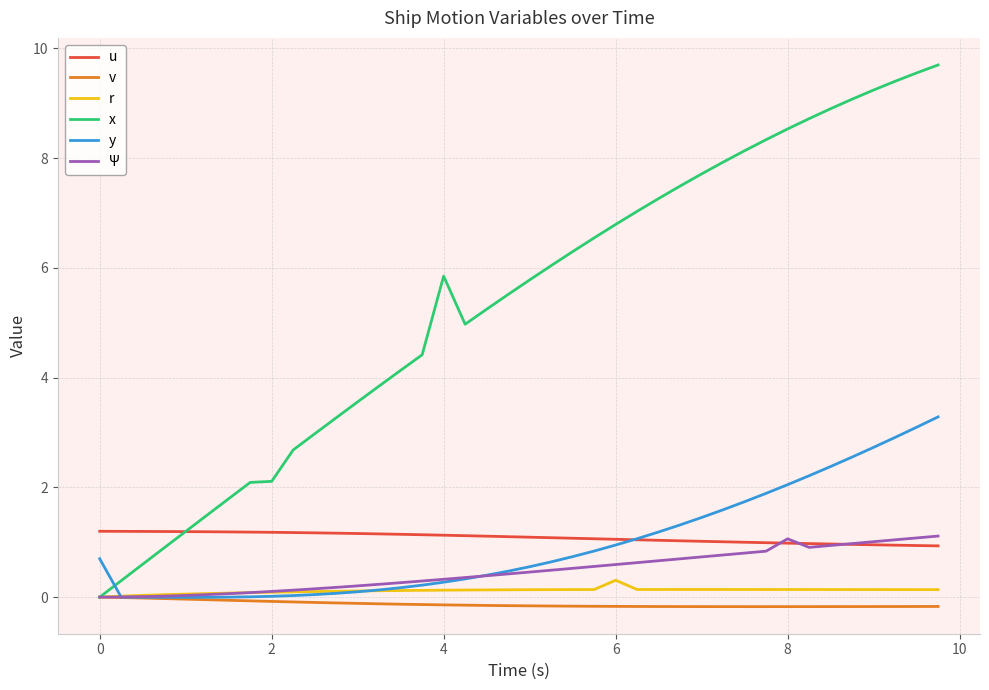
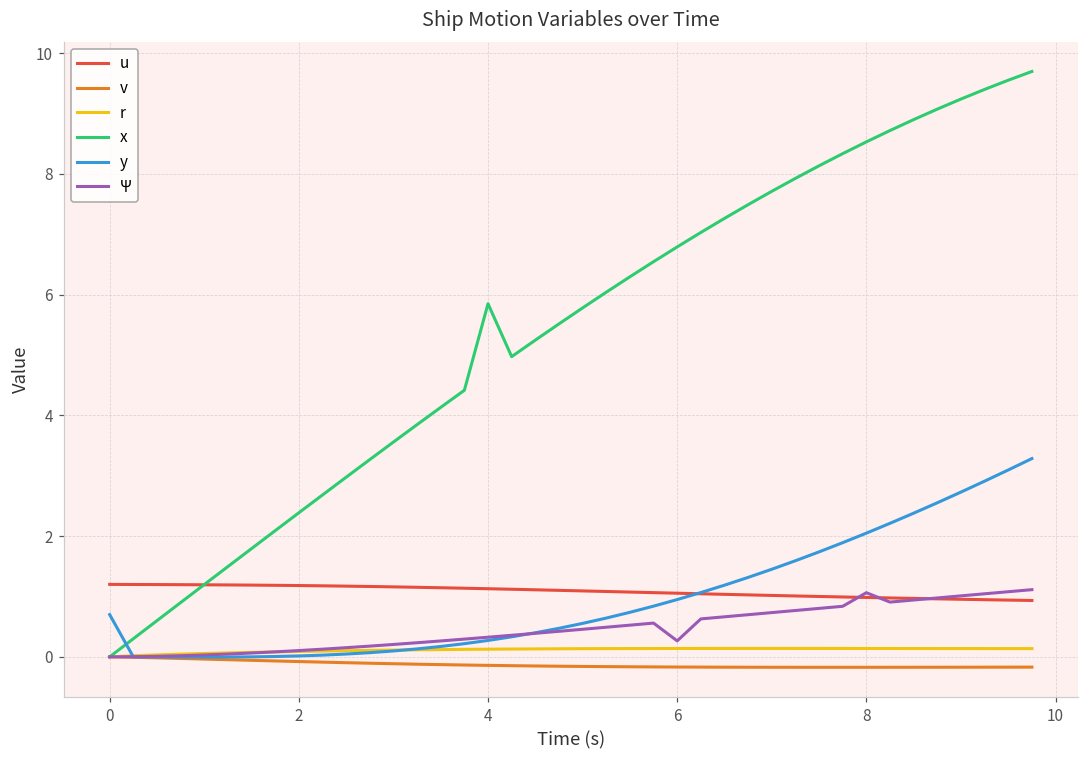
x, 2: 2.1 -> 2.4
r, 6: 0.3 -> 0.1
Ψ, 6: 0.6 -> 0.3
